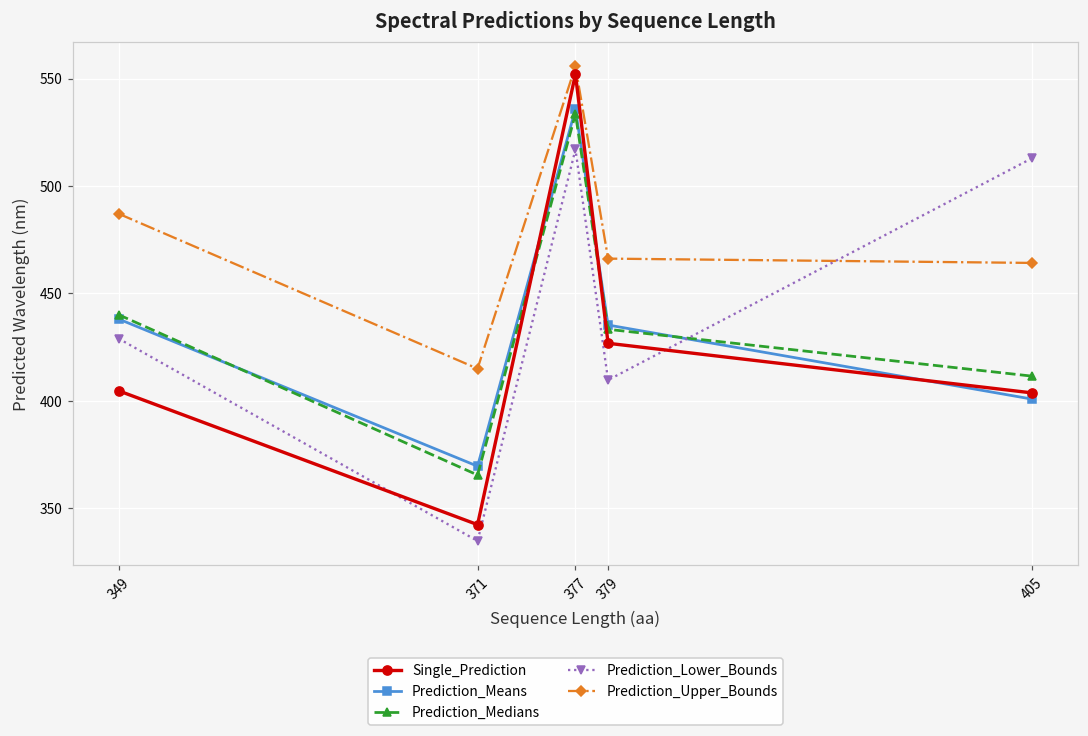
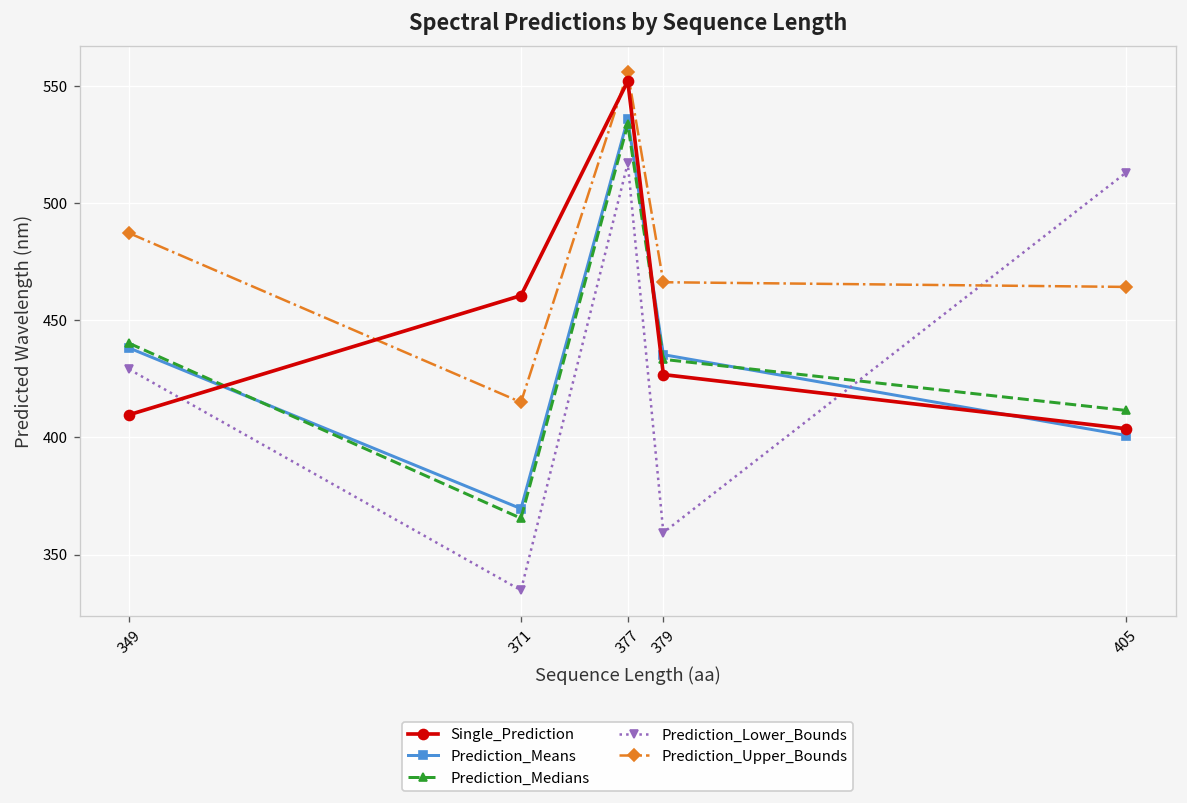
Single_Prediction, 349: 405 -> 410
Single_Prediction, 371: 342 -> 461
Prediction_Lower_Bounds, 379: 410 -> 359
